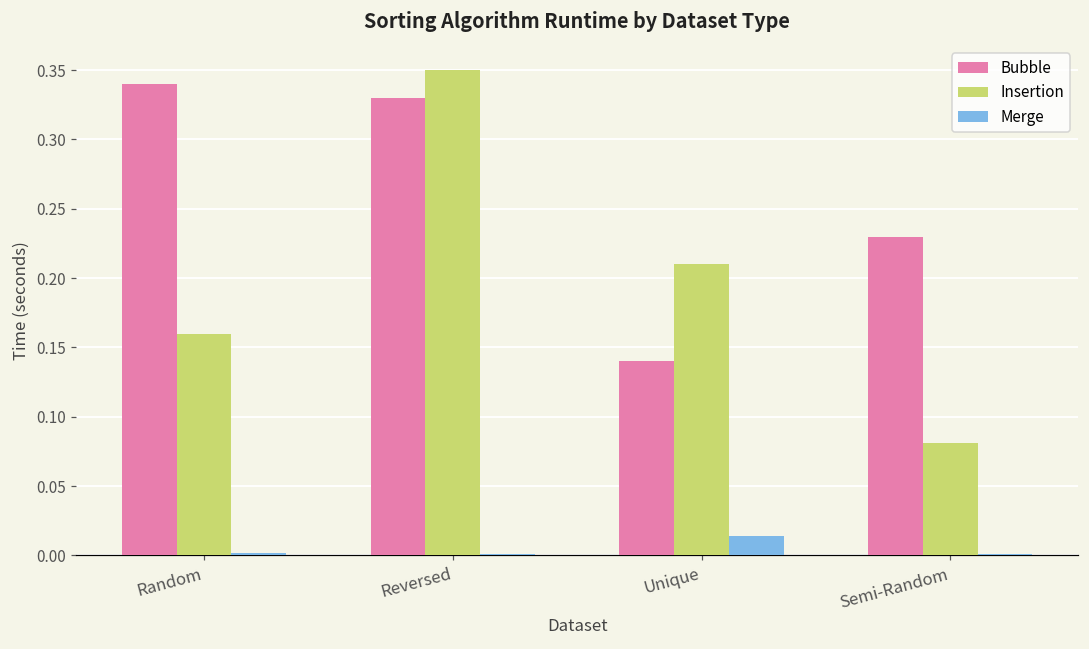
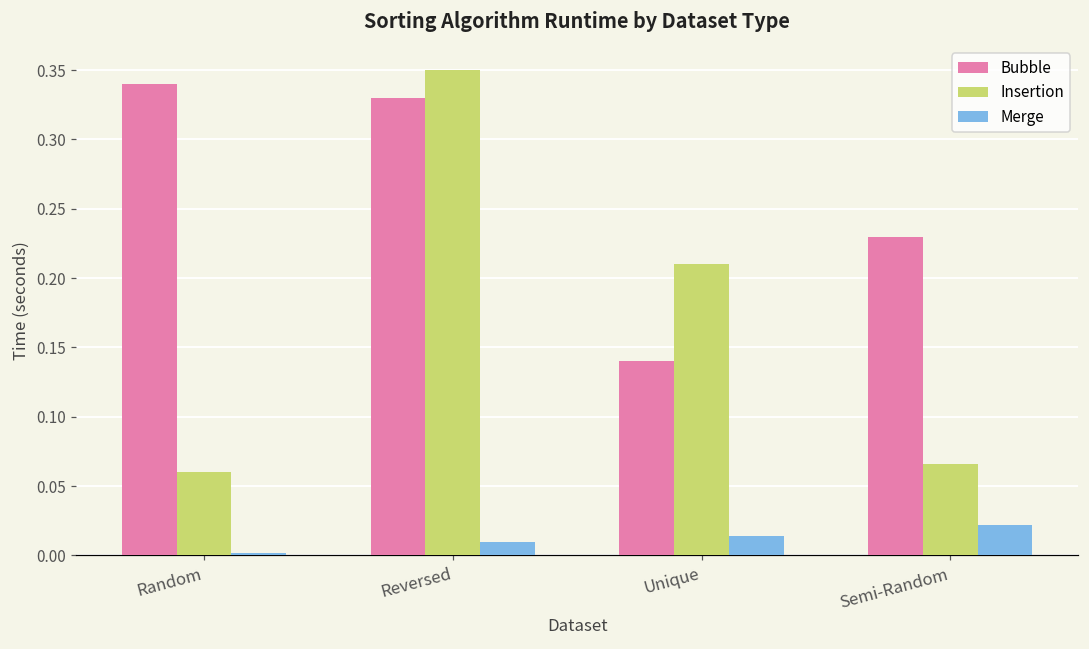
Insertion, Random: 0.16 -> 0.06
Merge, Reversed: 0.001 -> 0.010
Insertion, Semi-Random: 0.081 -> 0.066
Merge, Semi-Random: 0.001 -> 0.022
